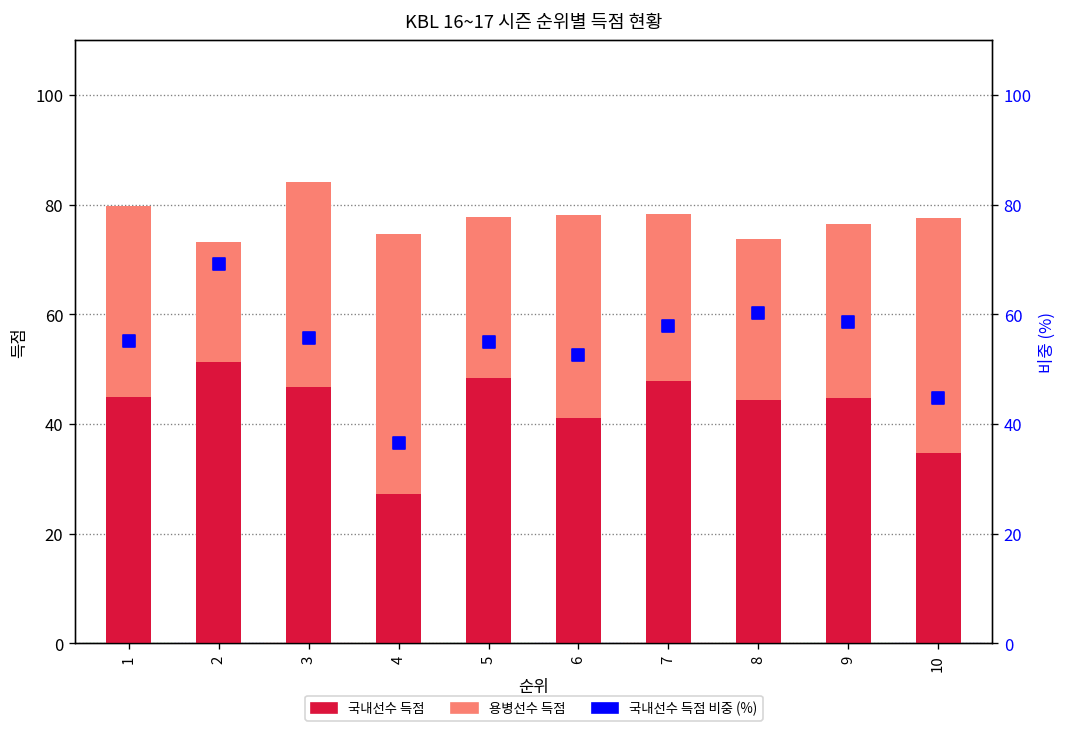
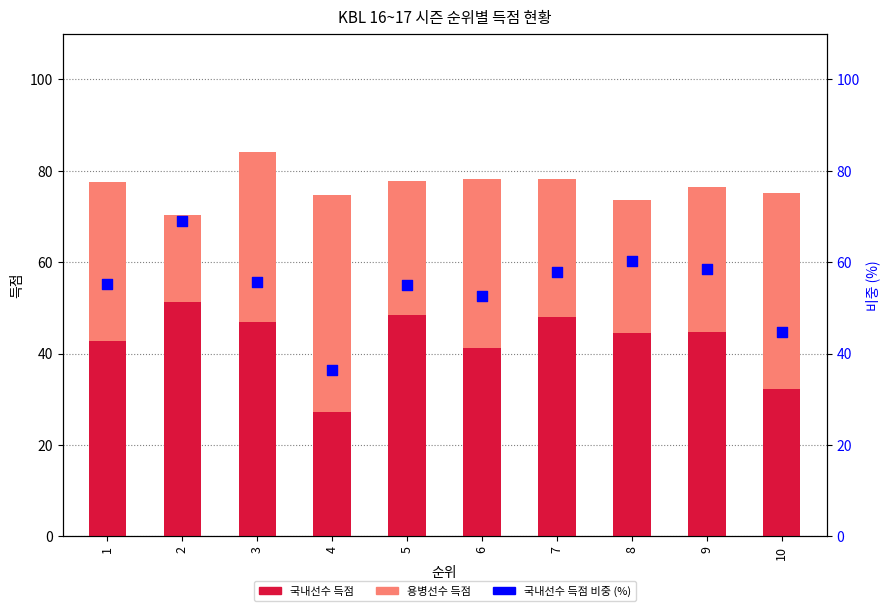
국내선수 득점, 1: 45 -> 43
용병선수 득점, 2: 22 -> 19
국내선수 득점, 10: 35 -> 32
